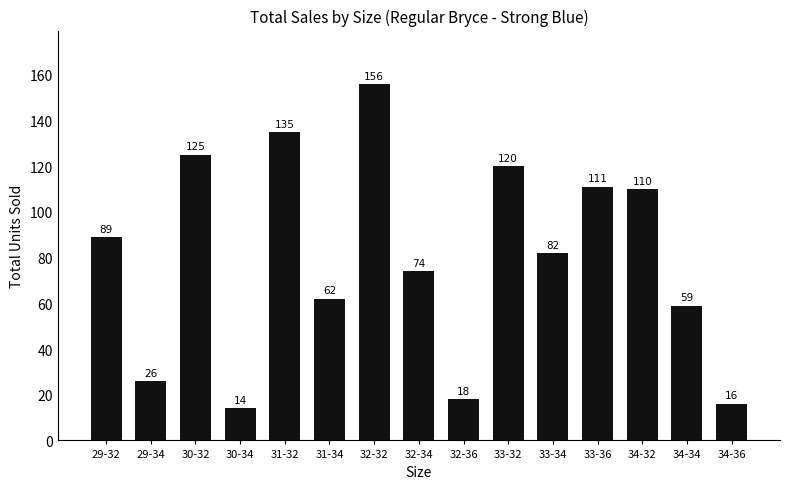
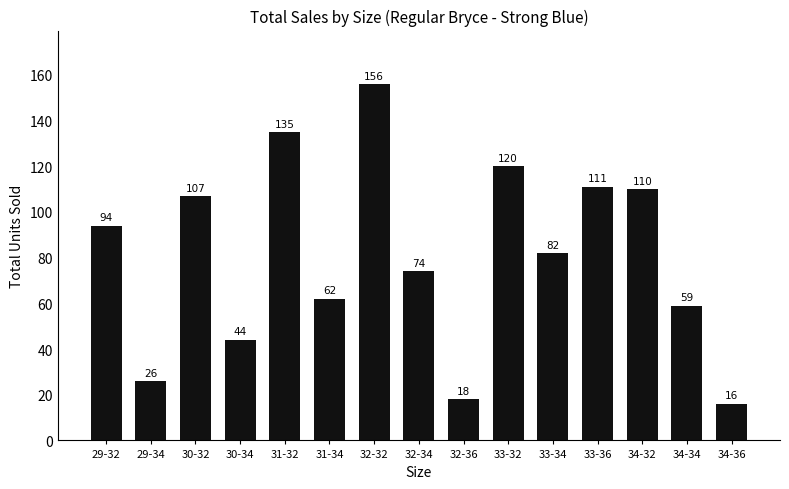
29-32: 89 -> 94
30-32: 125 -> 107
30-34: 14 -> 44
